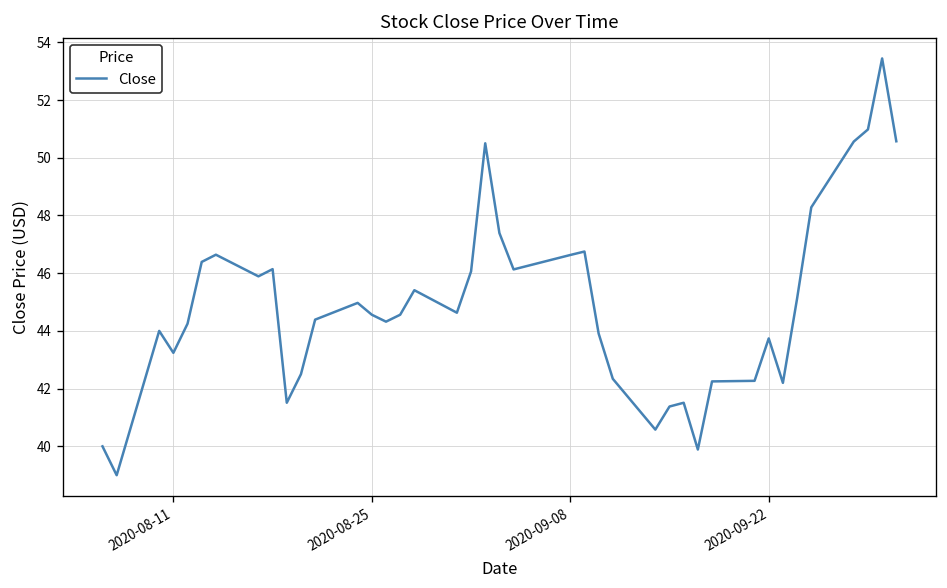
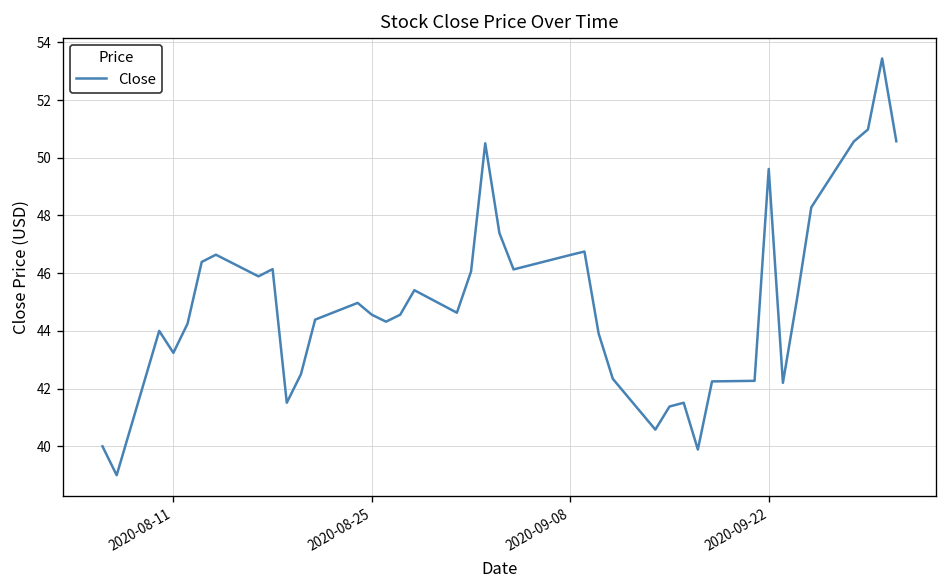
2020-09-22: 43.7 -> 49.6
